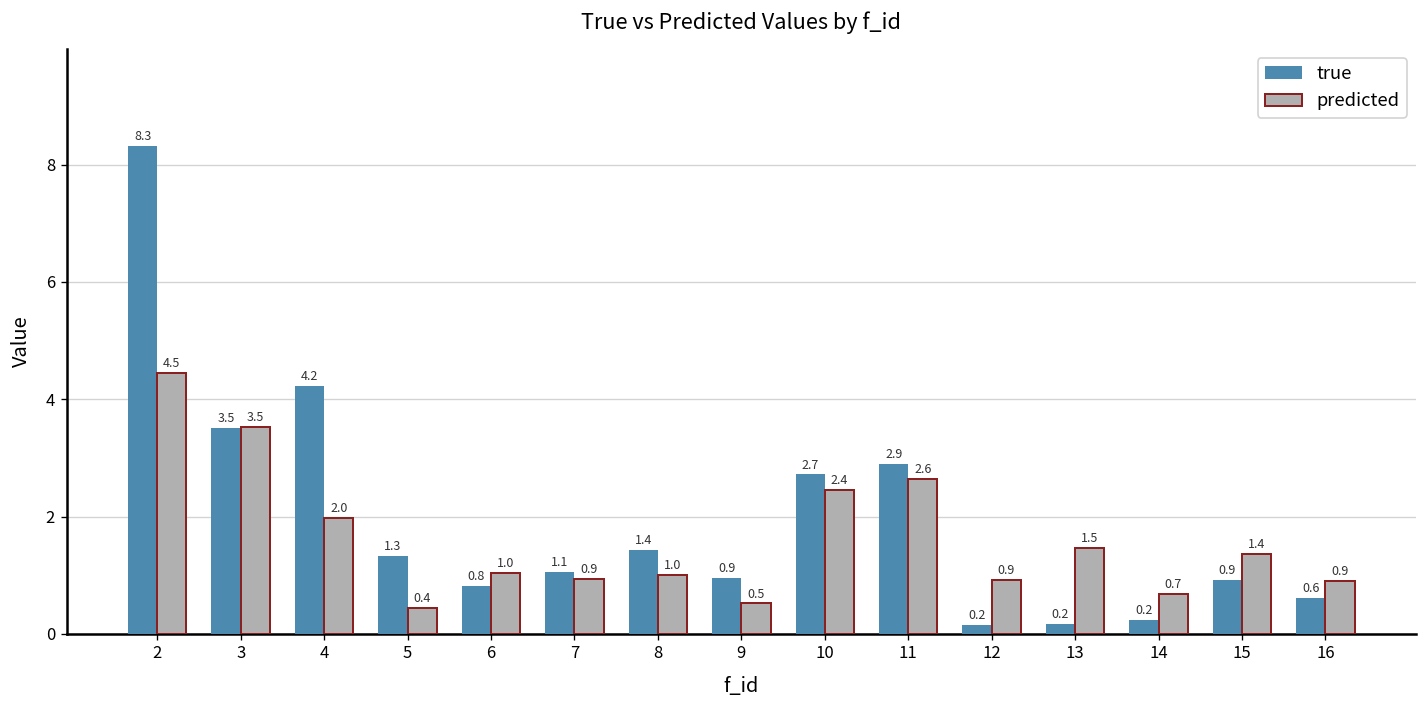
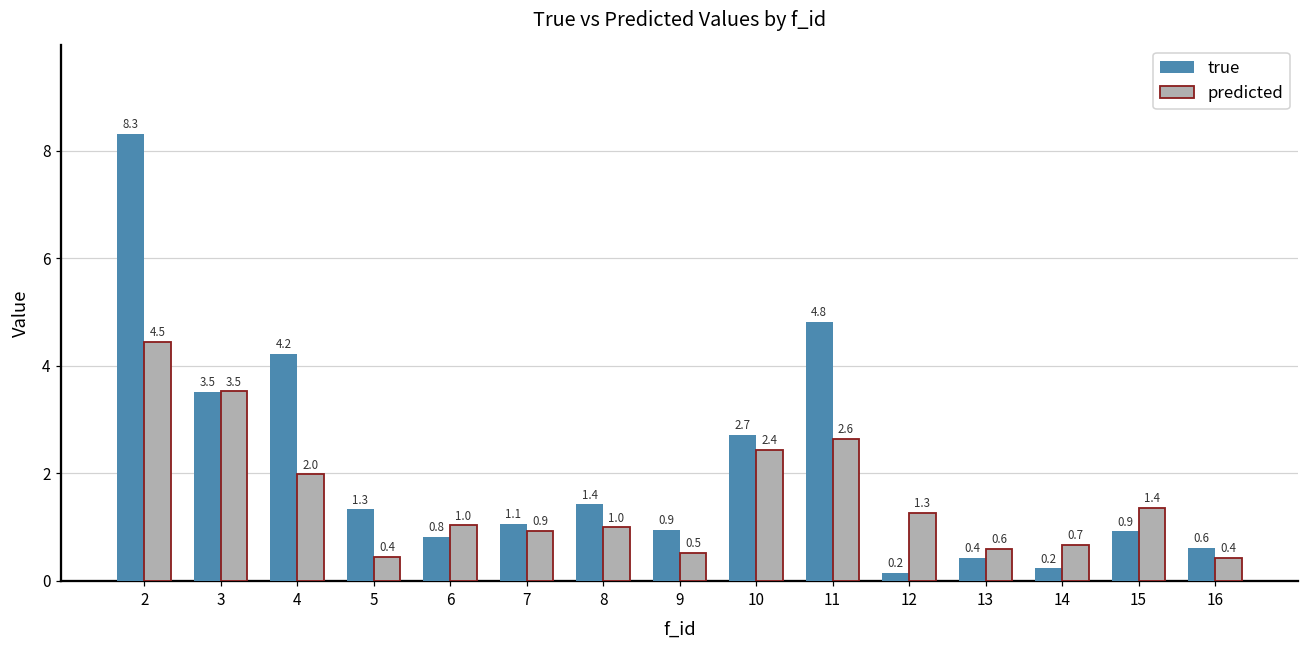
true, 11: 2.9 -> 4.8
predicted, 12: 0.9 -> 1.3
true, 13: 0.2 -> 0.4
predicted, 13: 1.5 -> 0.6
predicted, 16: 0.9 -> 0.4
